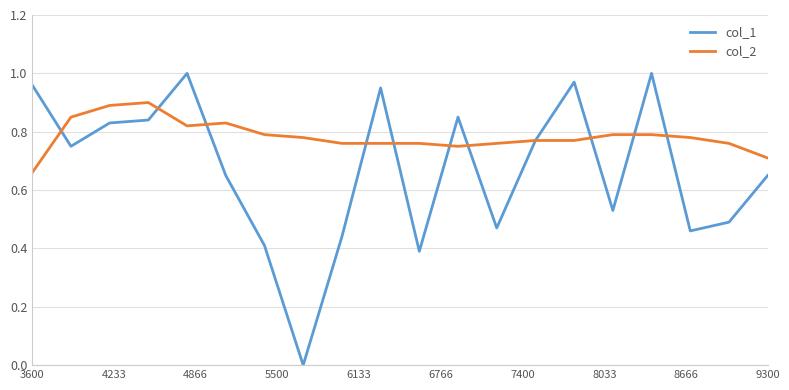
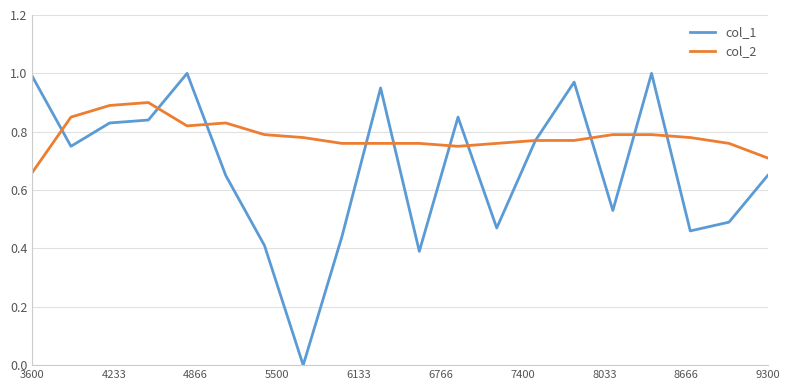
col_1, 3600: 0.96 -> 0.99
